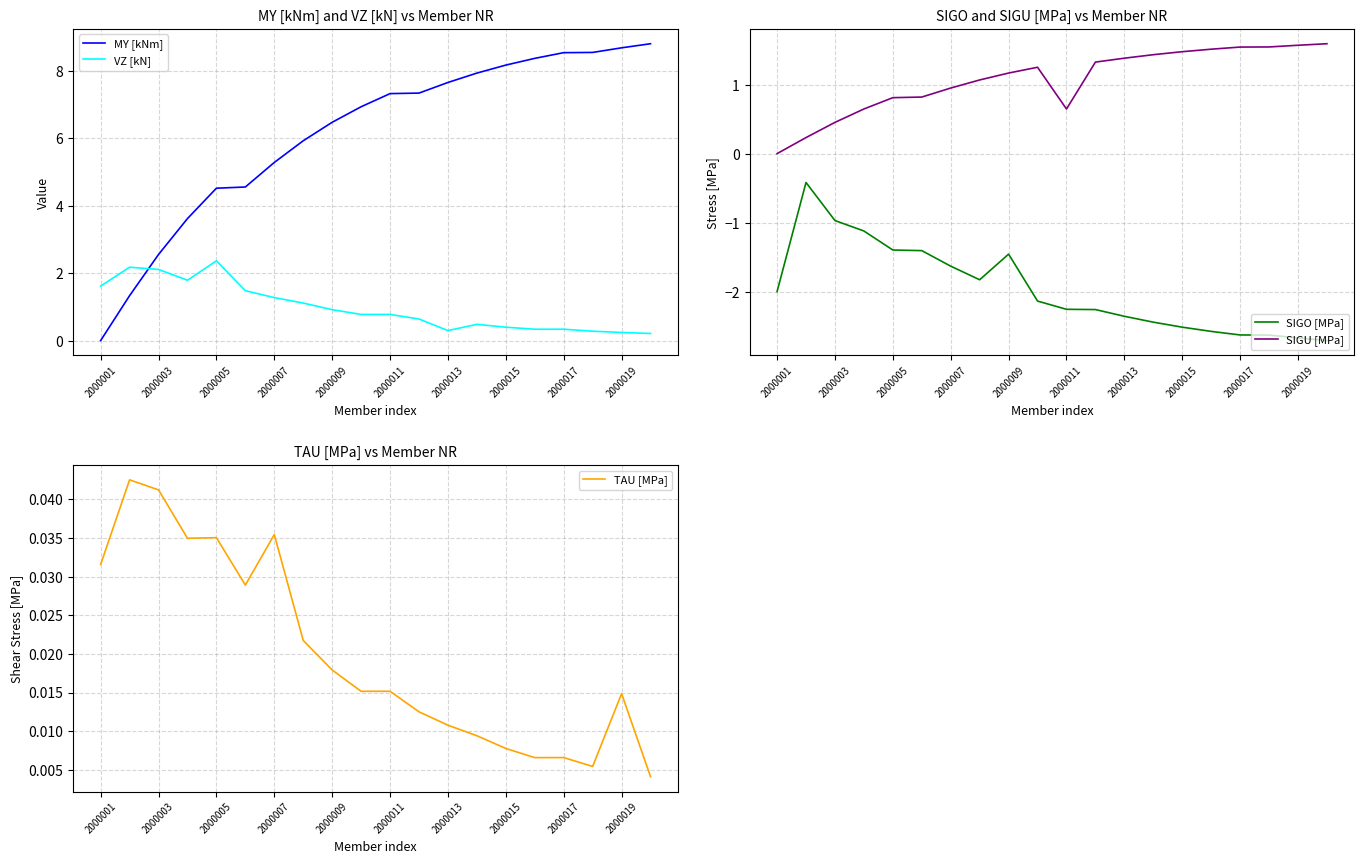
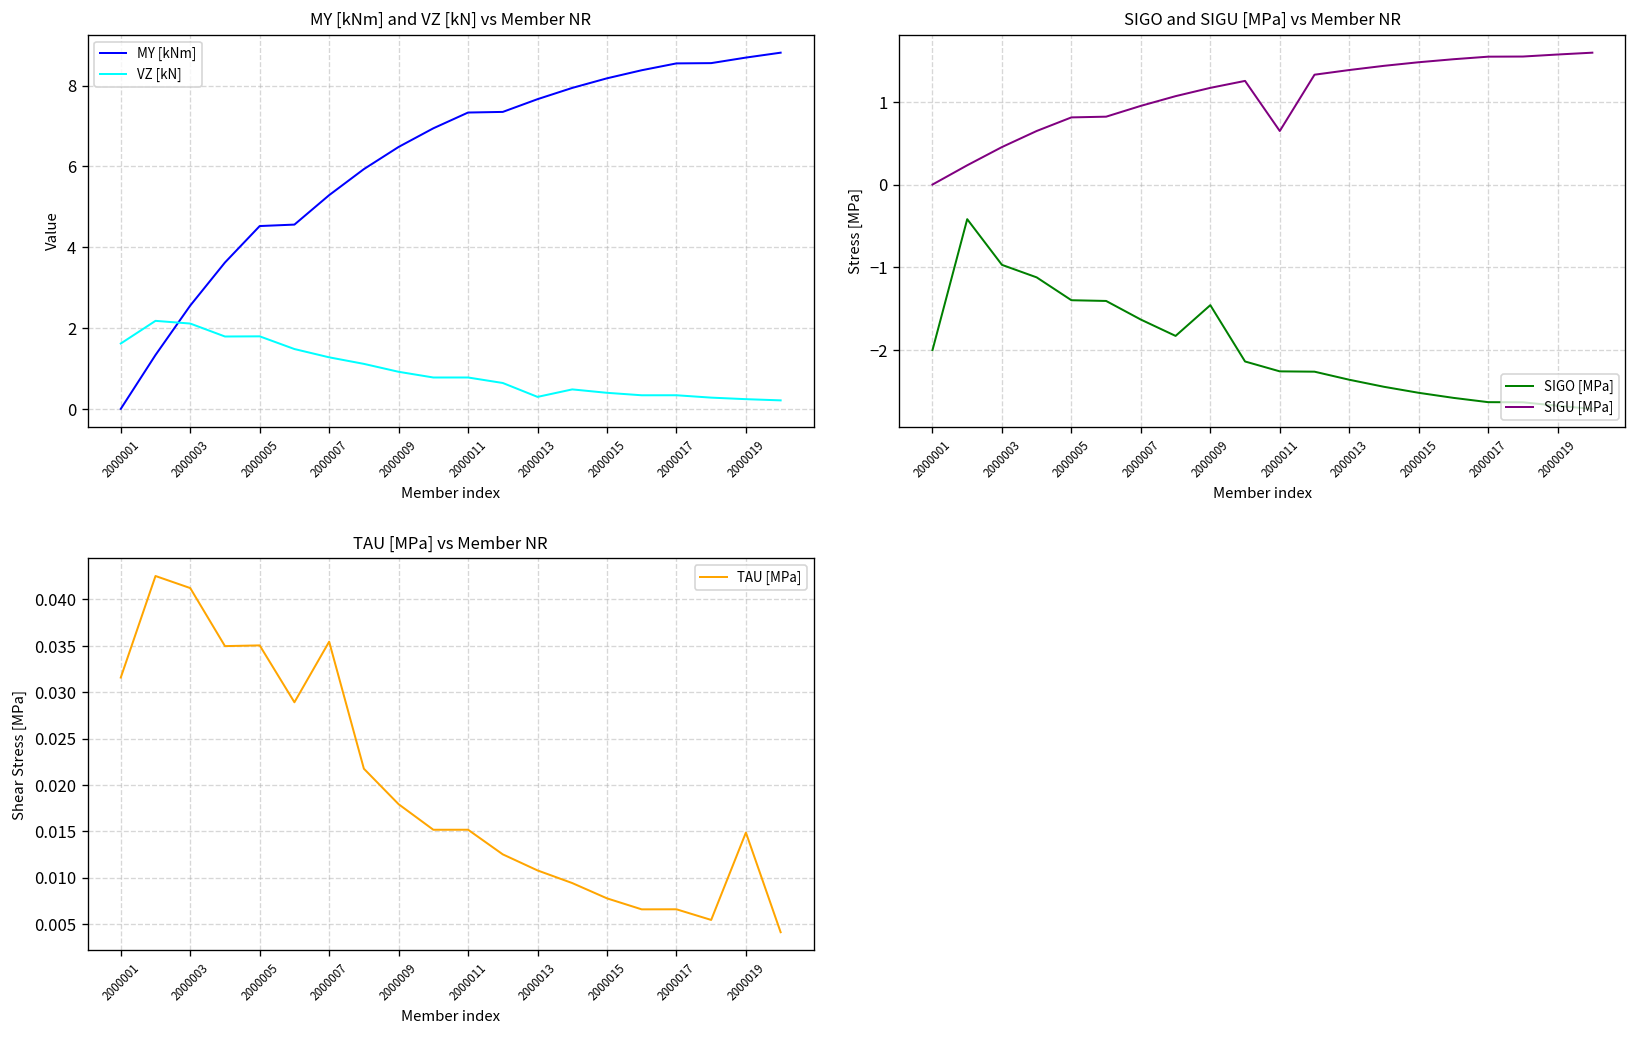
MY [kNm] and VZ [kN] vs Member NR, VZ [kN], 2000005: 2.4 -> 1.8
